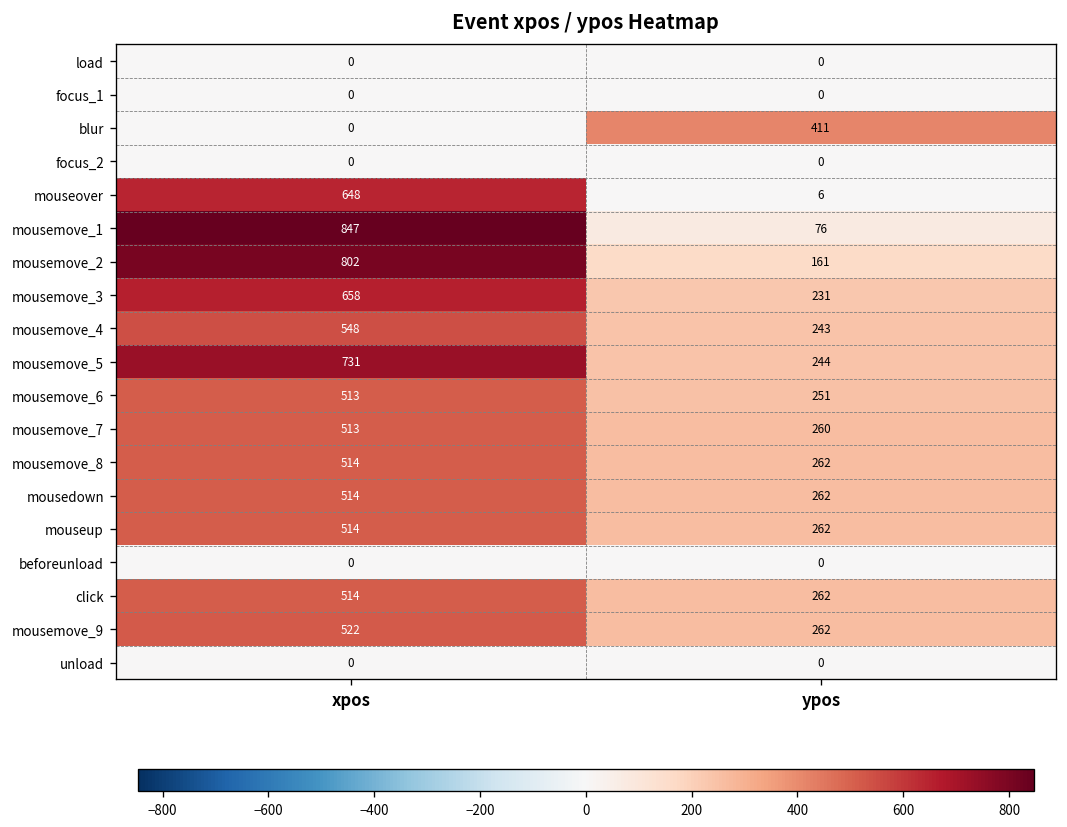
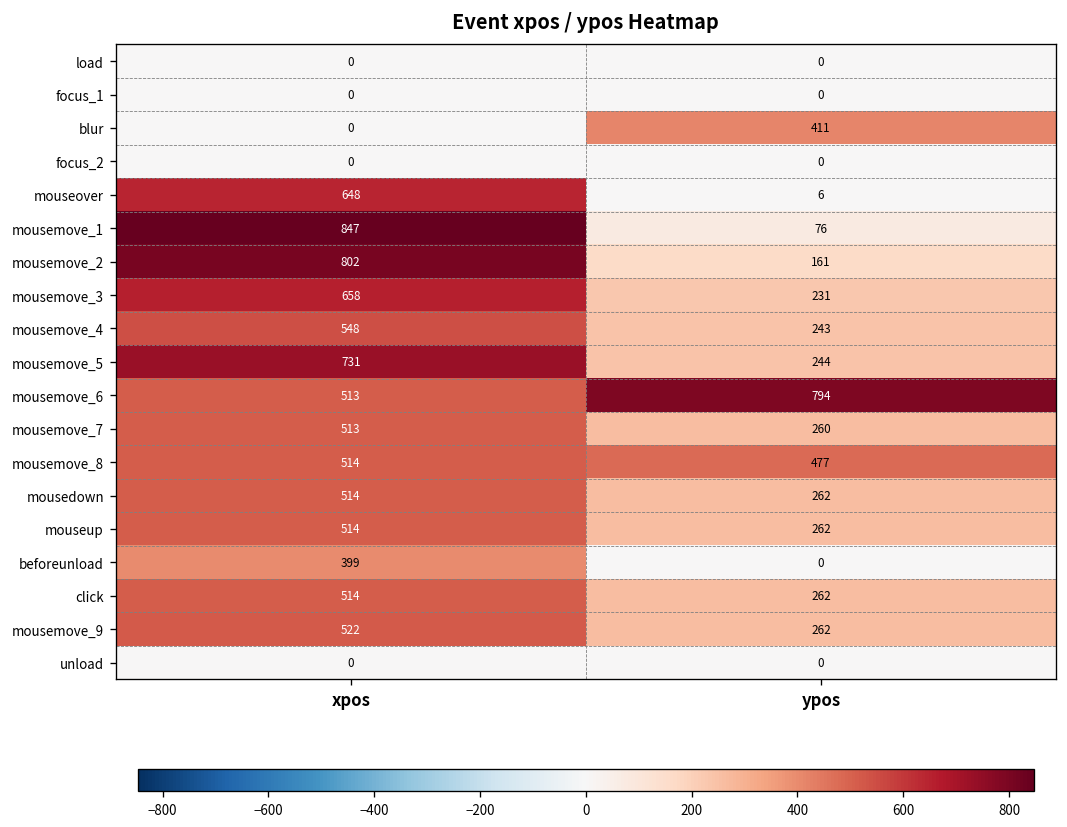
mousemove_6, ypos: 251 -> 794
mousemove_8, ypos: 262 -> 477
beforeunload, xpos: 0 -> 399
